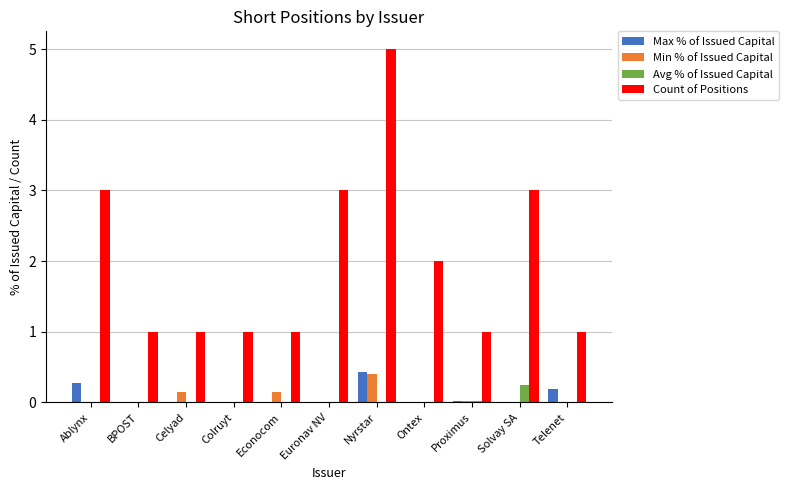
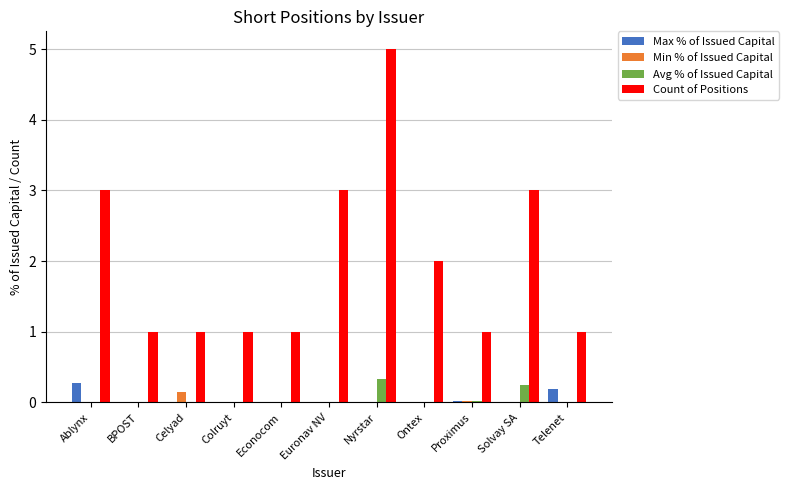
Min % of Issued Capital, Econocom: 0.2 -> 0.0
Max % of Issued Capital, Nyrstar: 0.4 -> 0.0
Min % of Issued Capital, Nyrstar: 0.4 -> 0.0
Avg % of Issued Capital, Nyrstar: 0.0 -> 0.3
